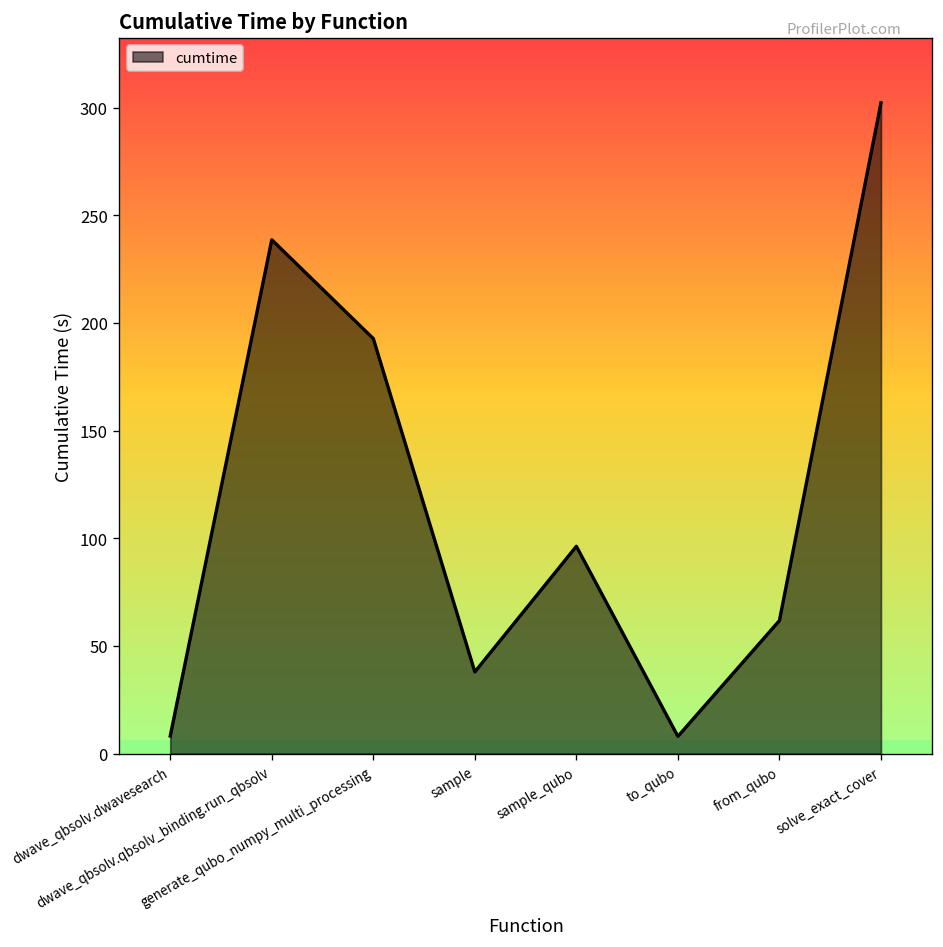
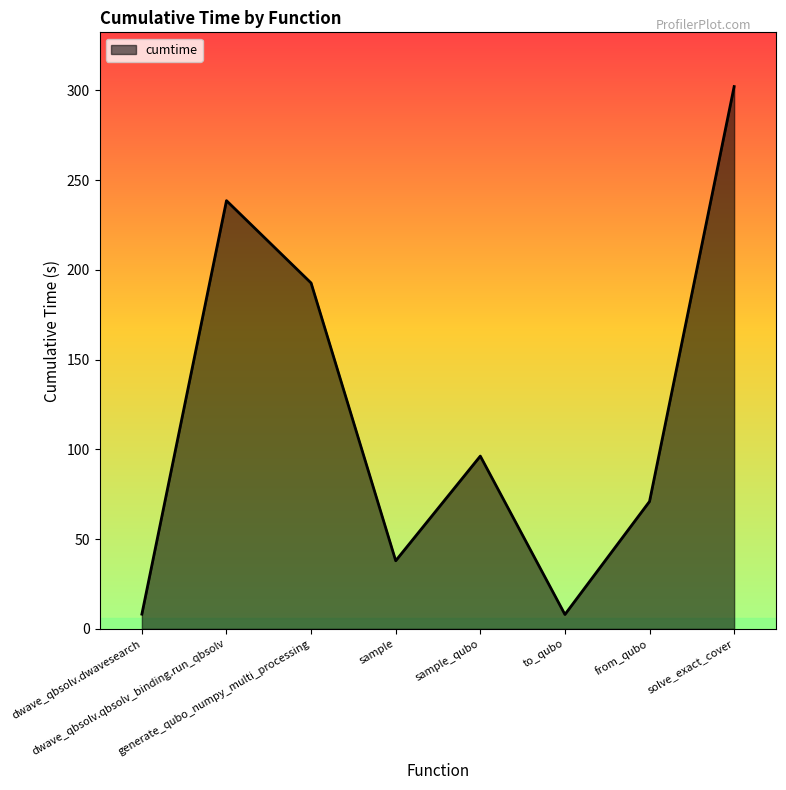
from_qubo: 62 -> 71
